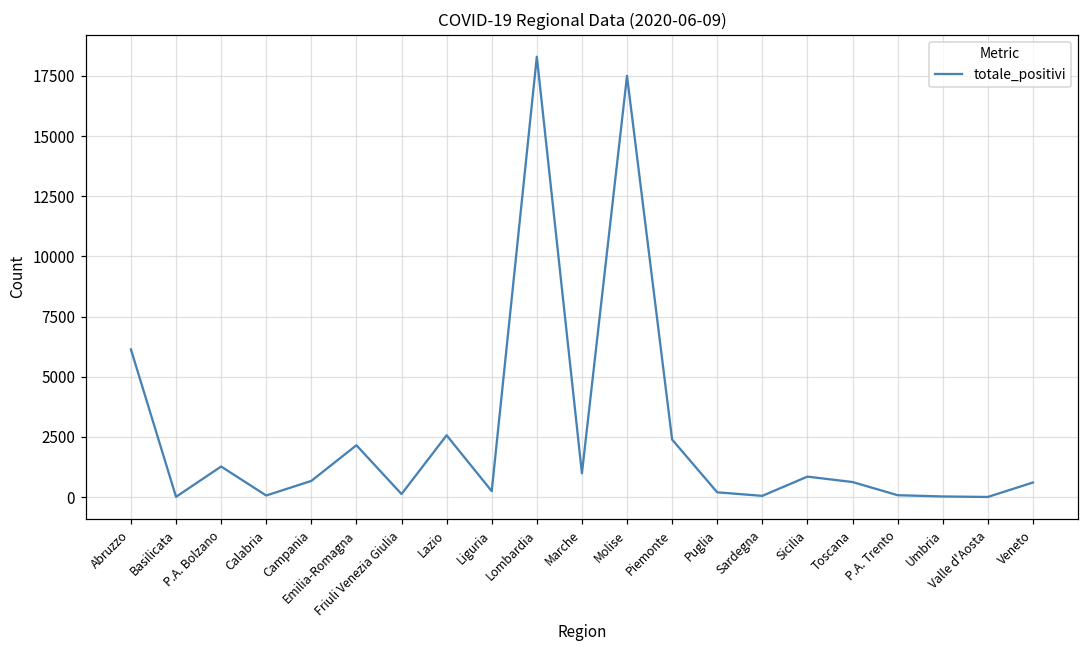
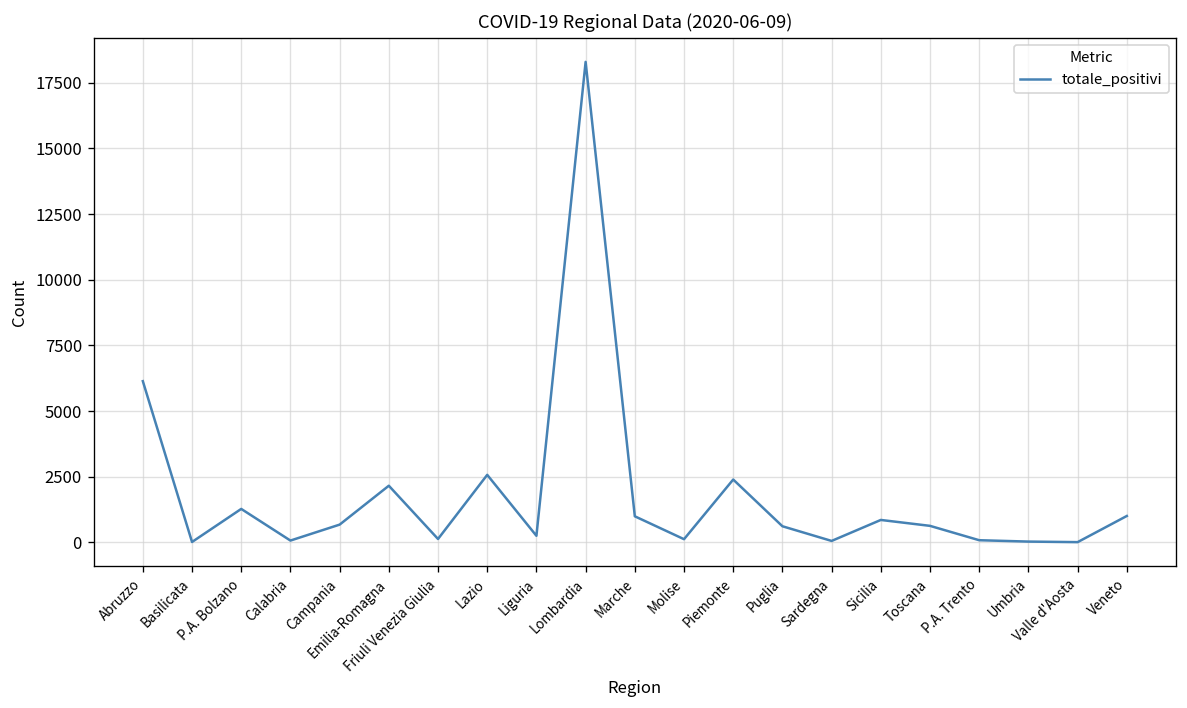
Molise: 17500 -> 100
Puglia: 200 -> 600
Veneto: 600 -> 1000
